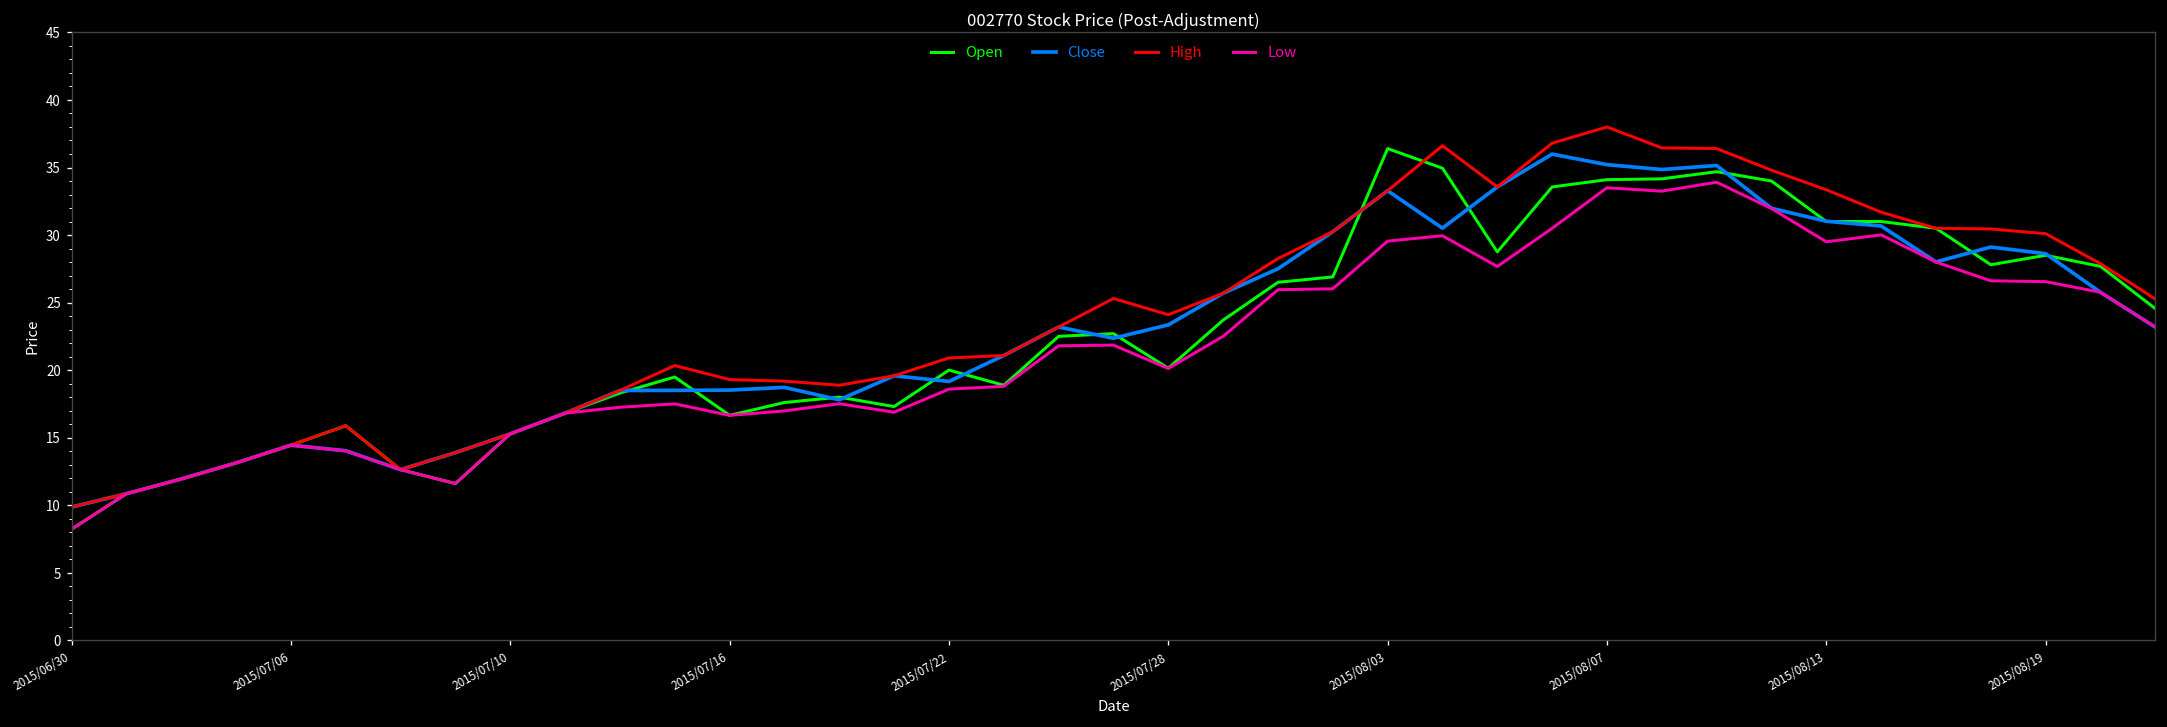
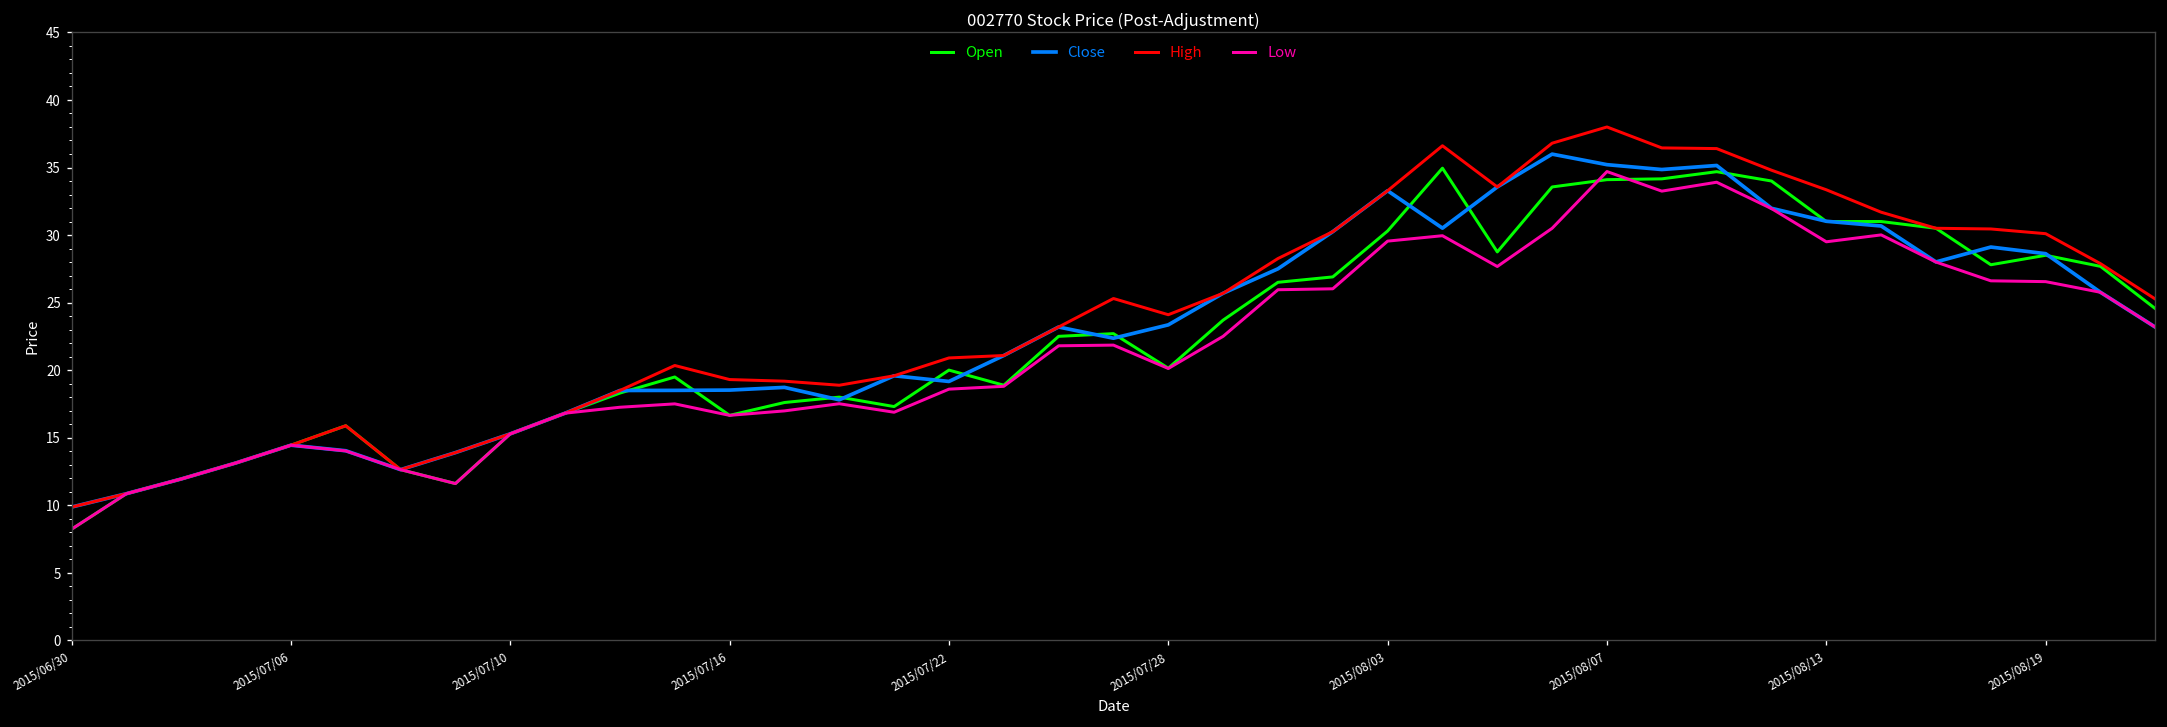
Open, 2015/08/03: 36.4 -> 30.3
Low, 2015/08/07: 33.5 -> 34.7
